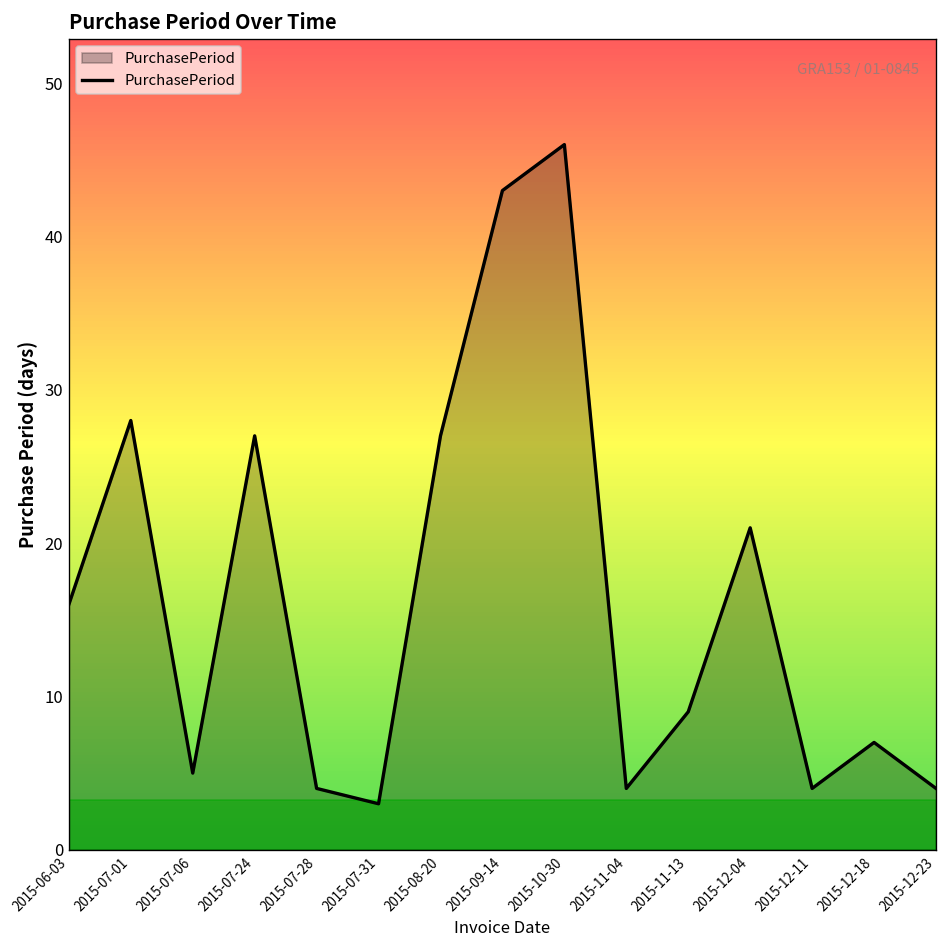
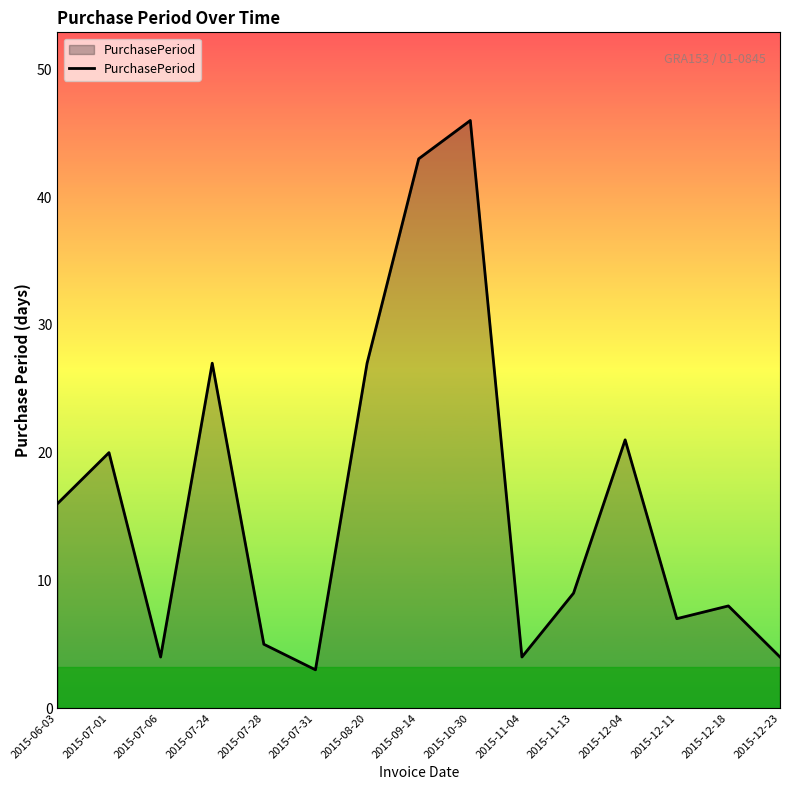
2015-07-01: 28 -> 20
2015-07-06: 5 -> 4
2015-07-28: 4 -> 5
2015-12-11: 4 -> 7
2015-12-18: 7 -> 8
